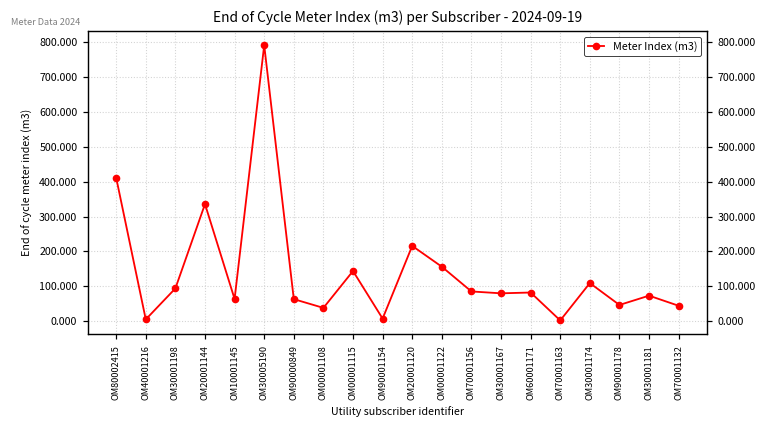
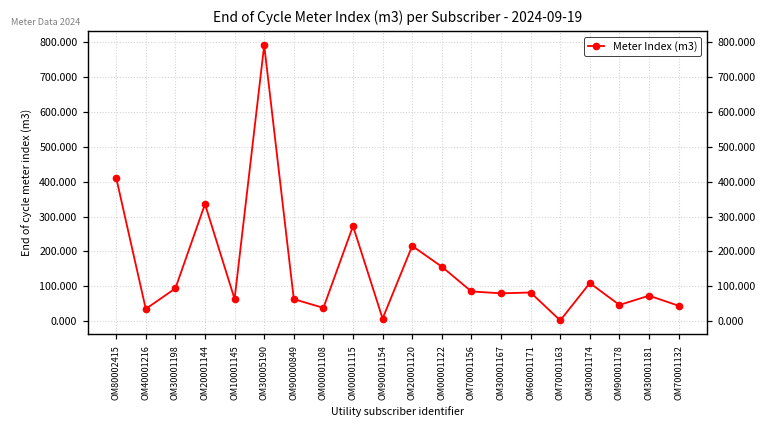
OM40001216: 0 -> 30
OM00001115: 140 -> 270
